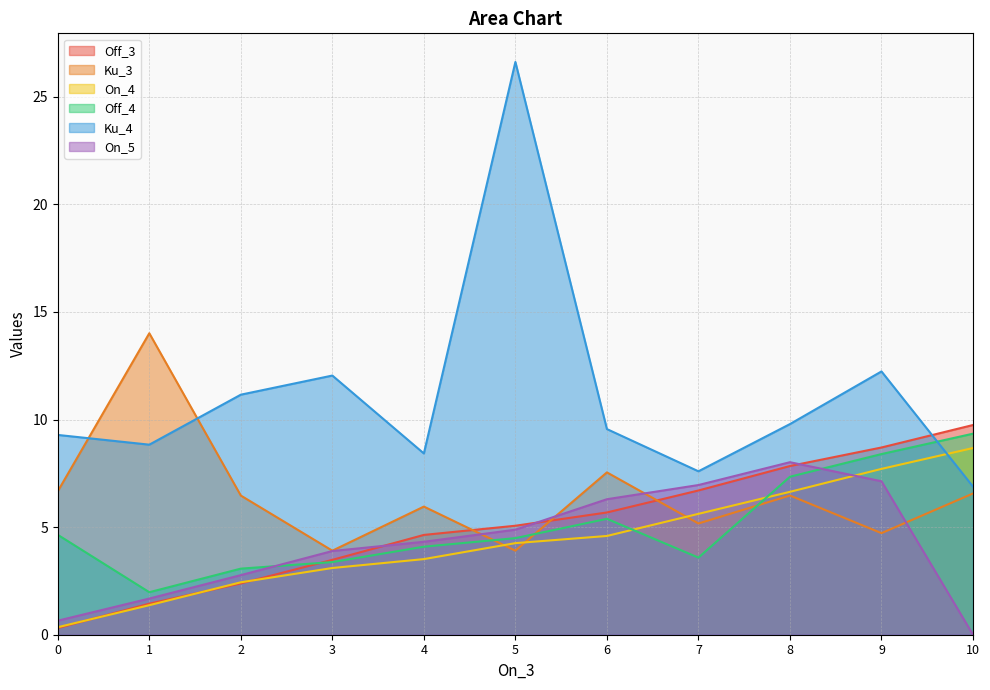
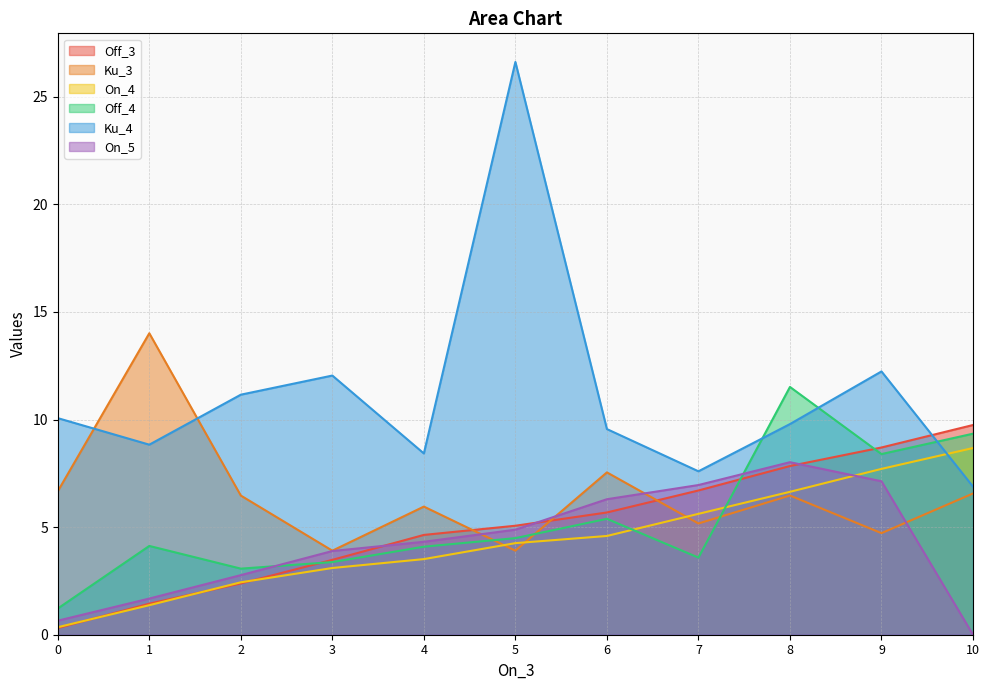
Off_4, 0: 4.6 -> 1.2
Ku_4, 0: 9.3 -> 10.1
Off_4, 1: 2.0 -> 4.1
Off_4, 8: 7.3 -> 11.5
